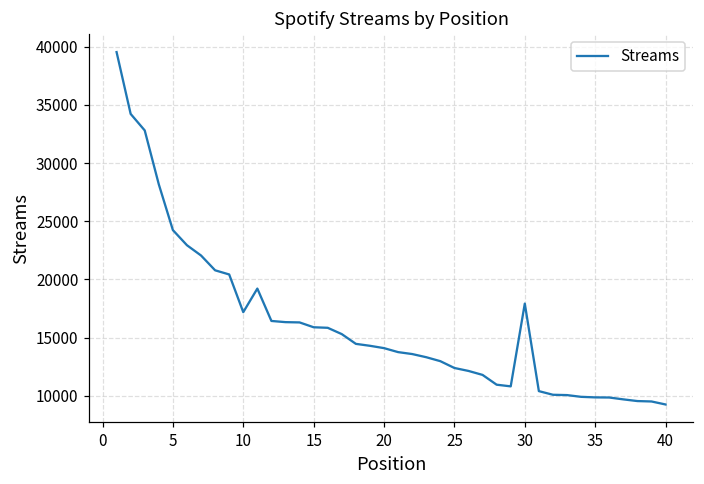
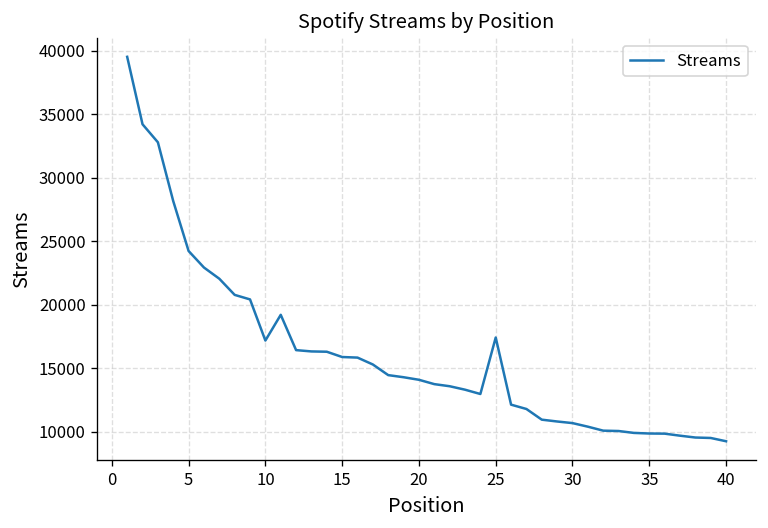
25: 12400 -> 17400
30: 17900 -> 10700
